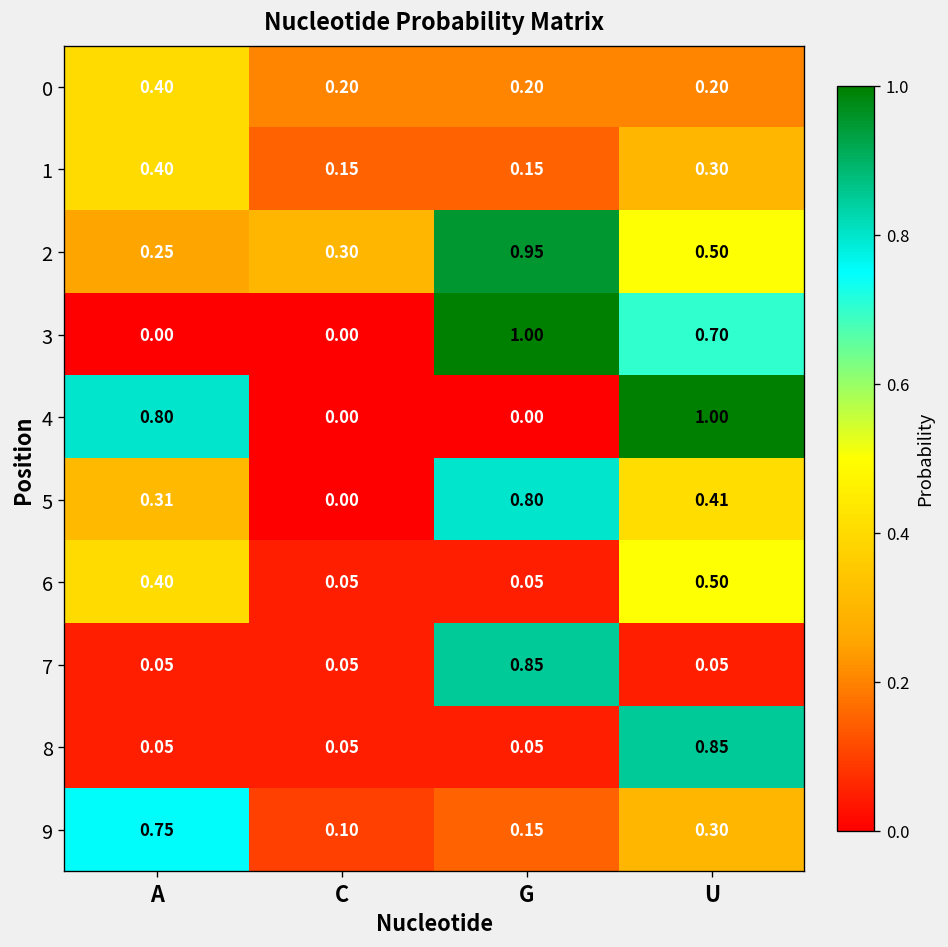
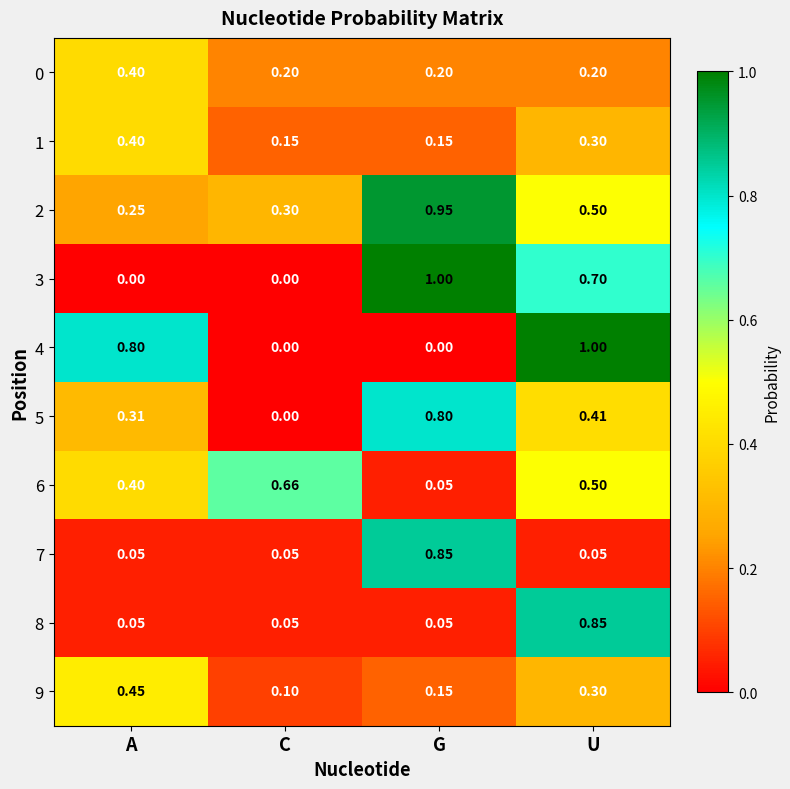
6, C: 0.05 -> 0.66
9, A: 0.75 -> 0.45
